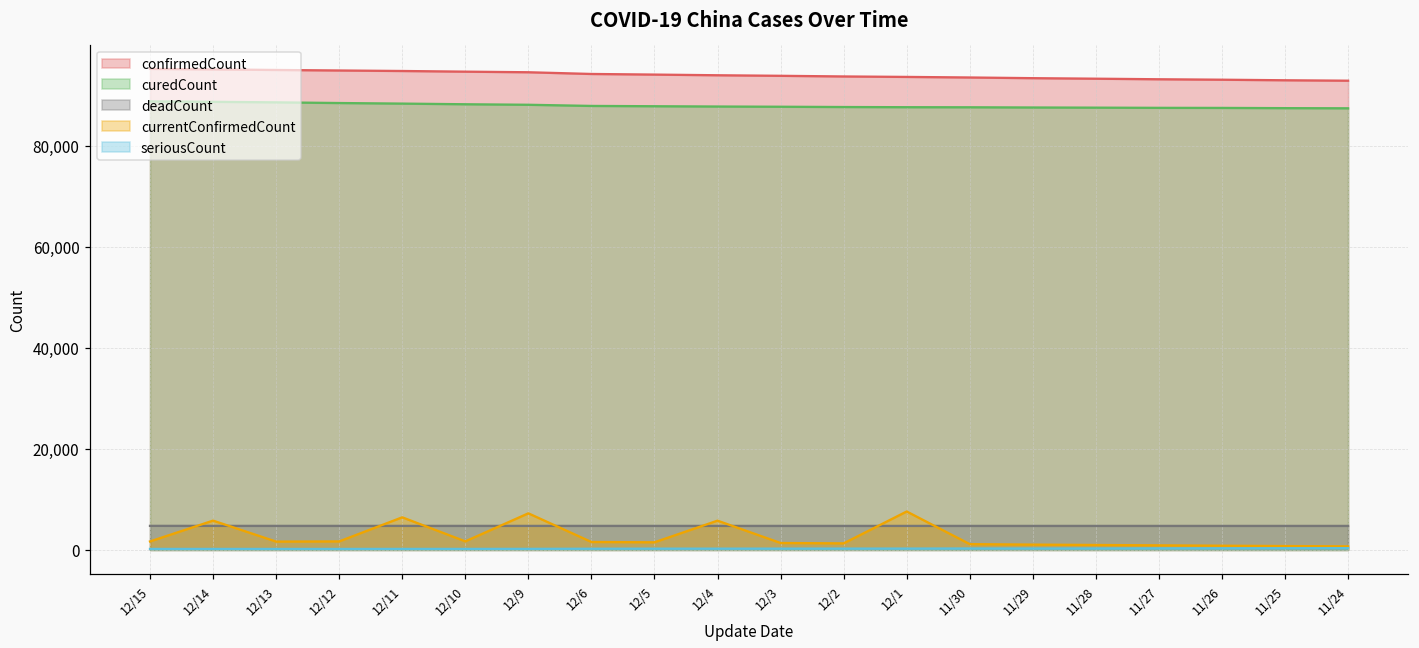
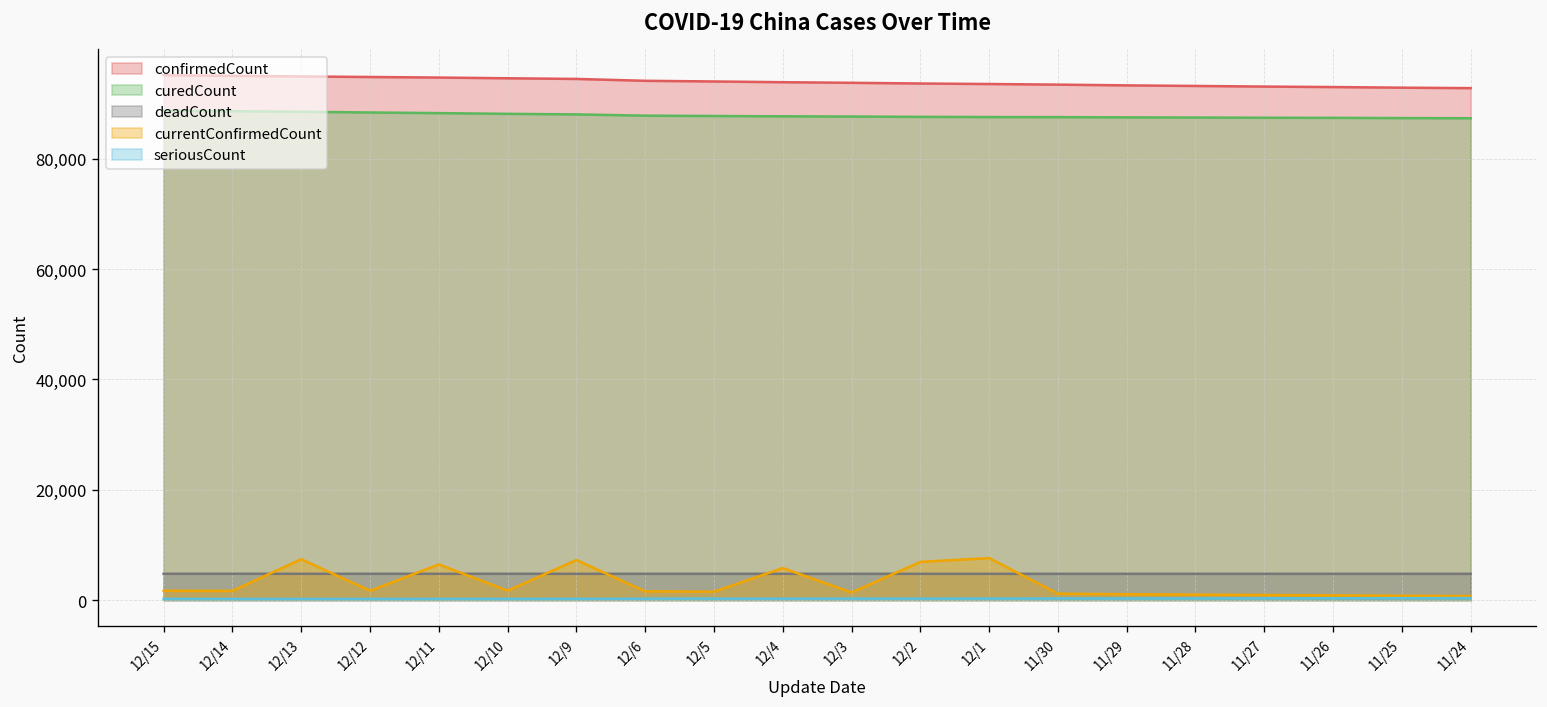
currentConfirmedCount, 12/14: 6,000 -> 2,000
currentConfirmedCount, 12/13: 2,000 -> 7,000
currentConfirmedCount, 12/2: 1,000 -> 7,000
